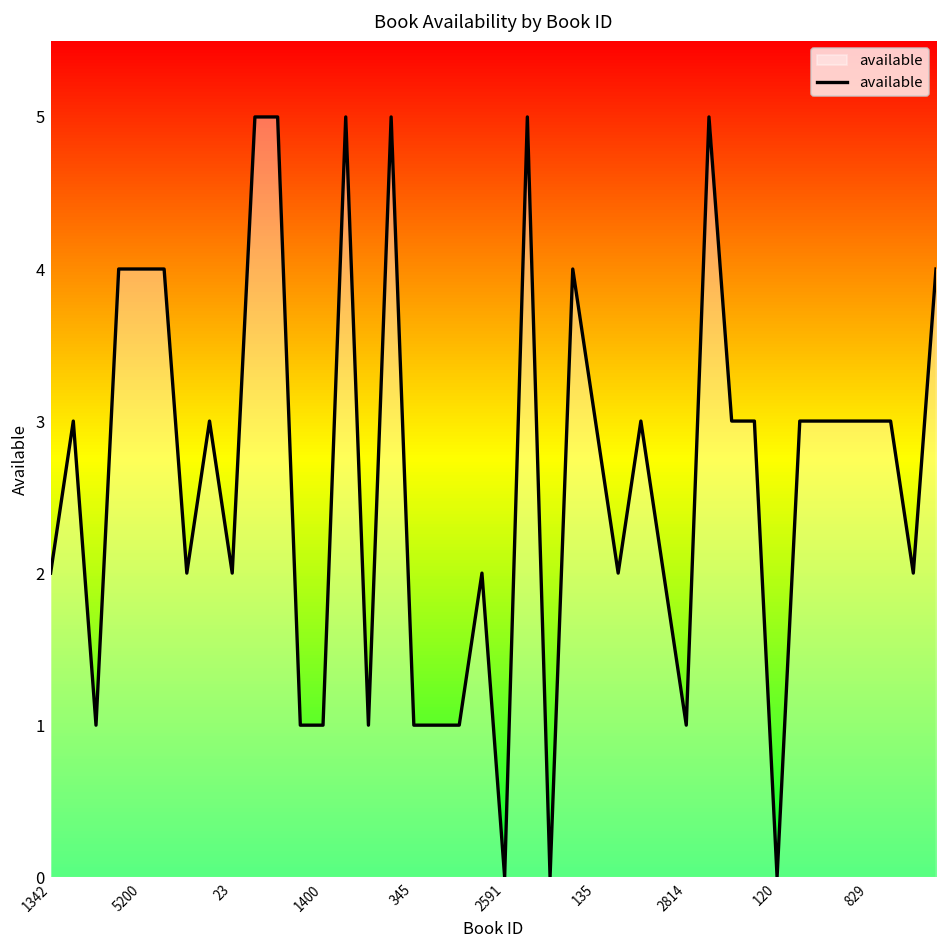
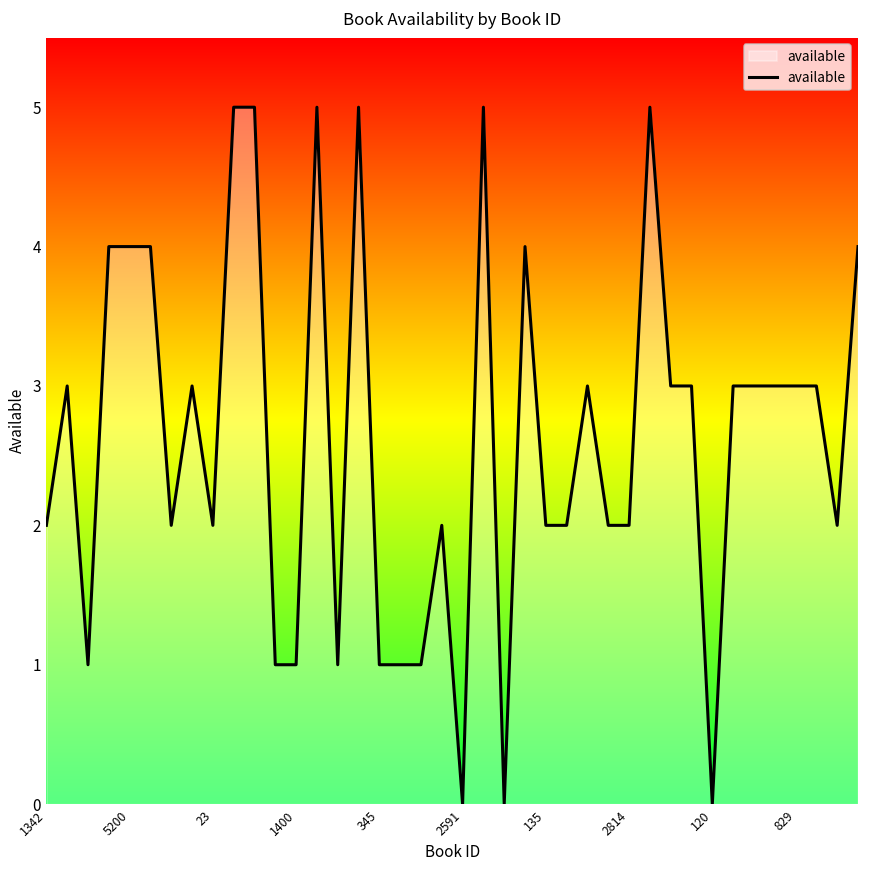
135: 3 -> 2
2814: 1 -> 2
